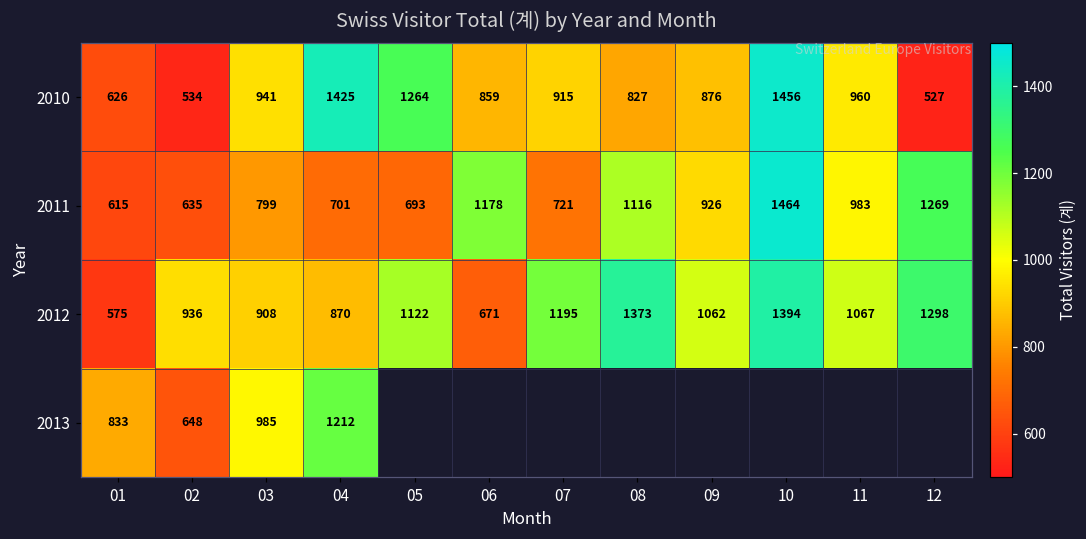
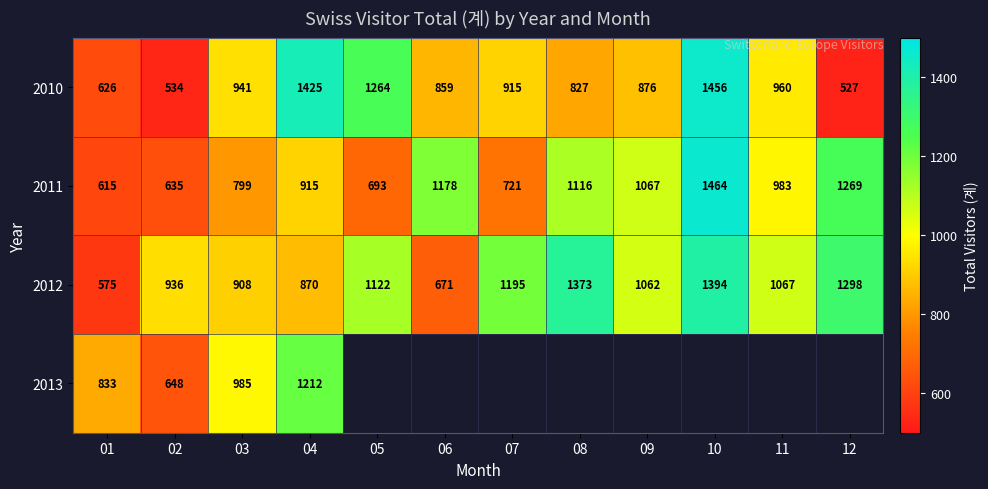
2011, 04: 701 -> 915
2011, 09: 926 -> 1067
